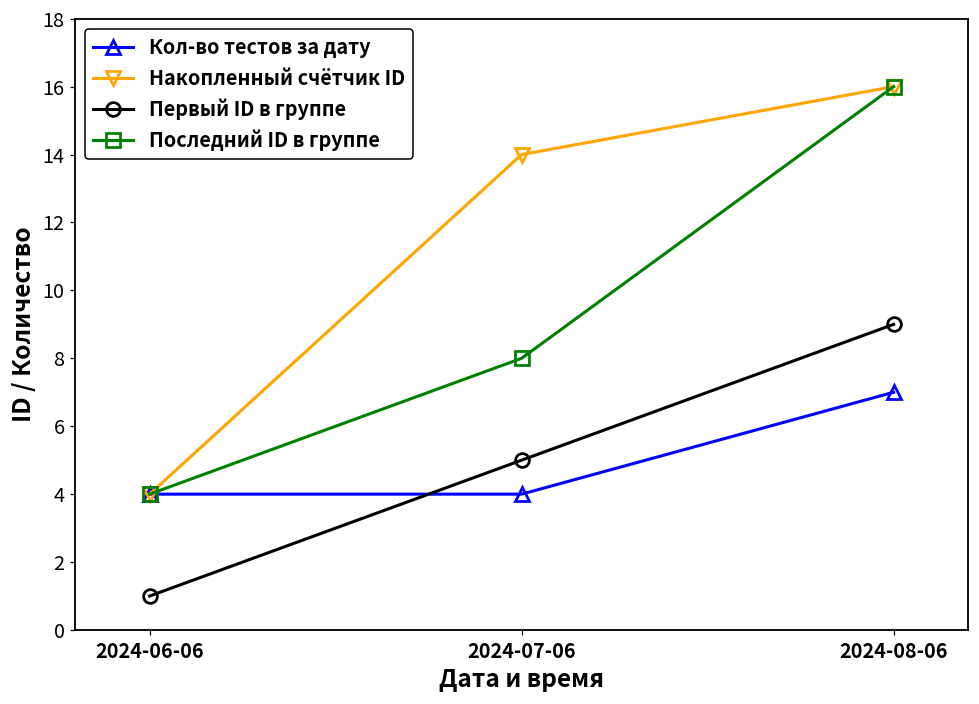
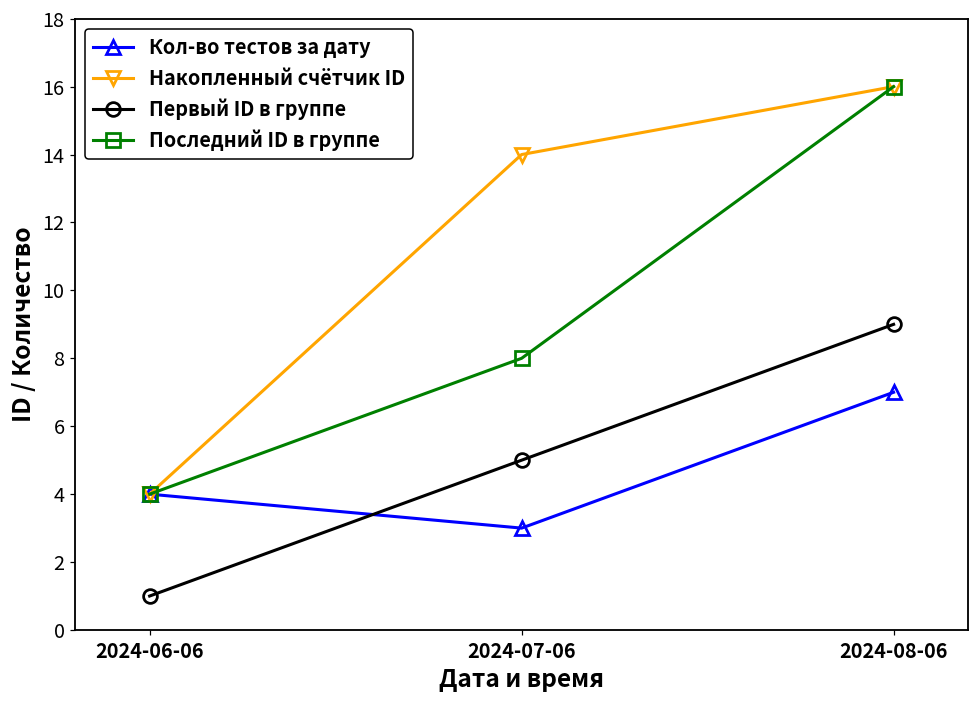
Кол-во тестов за дату, 2024-07-06: 4 -> 3
